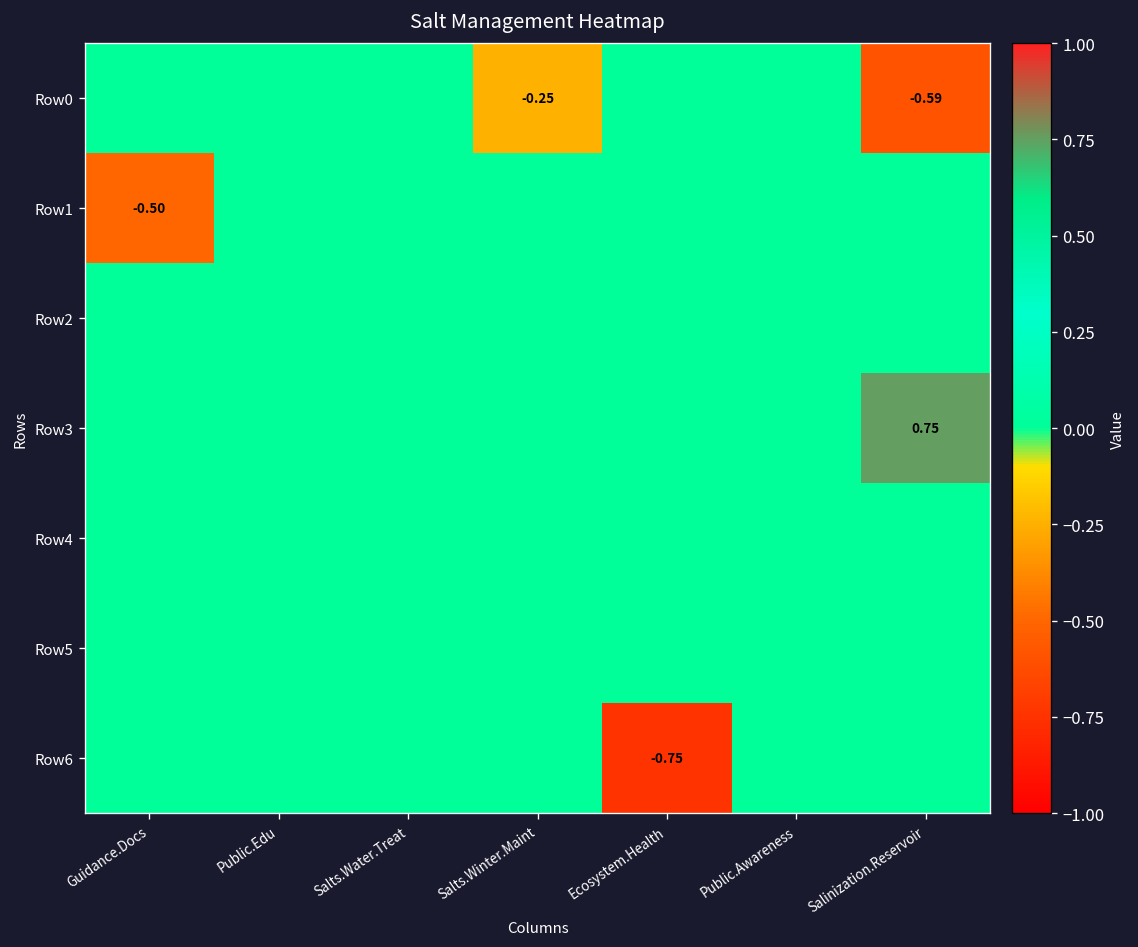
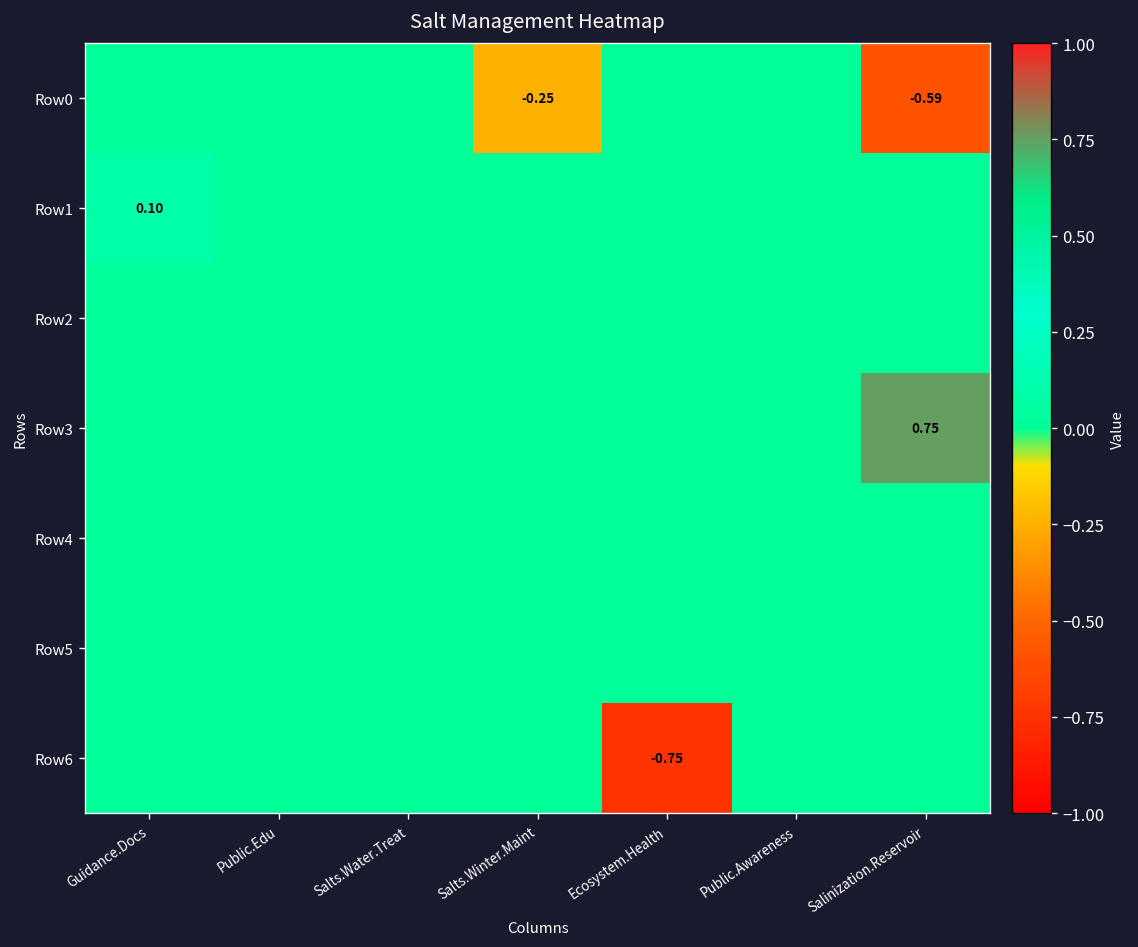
Row1, Guidance.Docs: -0.50 -> 0.10
